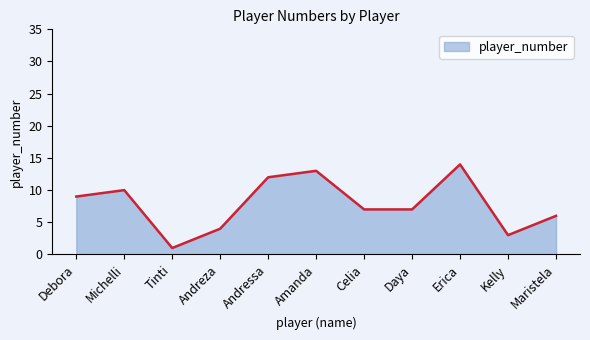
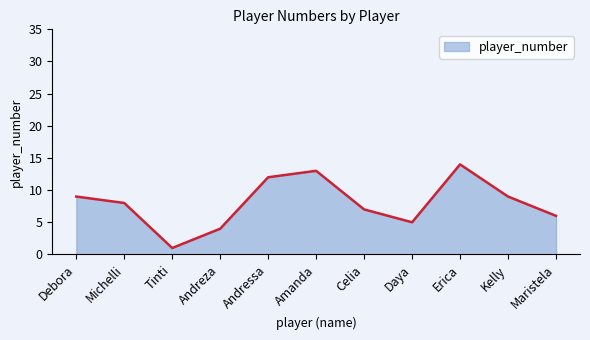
Michelli: 10 -> 8
Daya: 7 -> 5
Kelly: 3 -> 9
